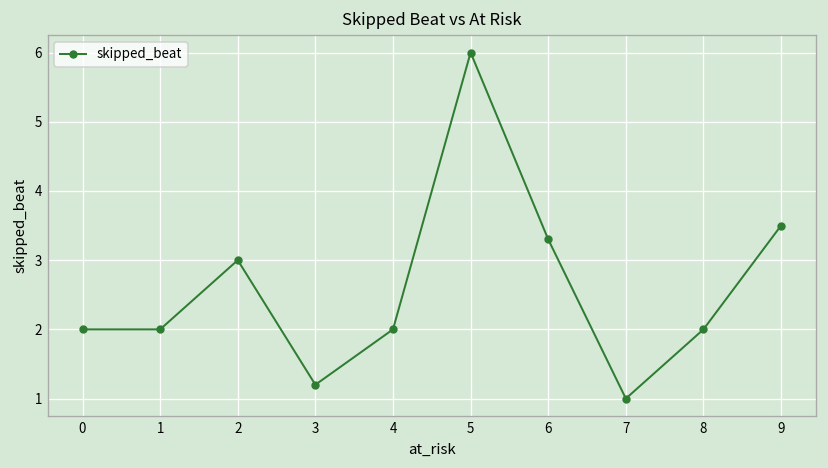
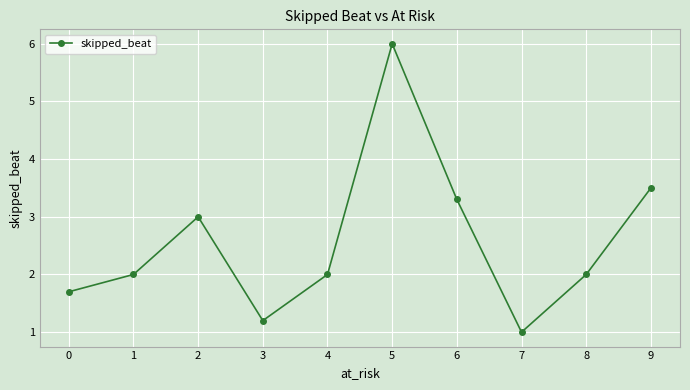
0: 2.0 -> 1.7
